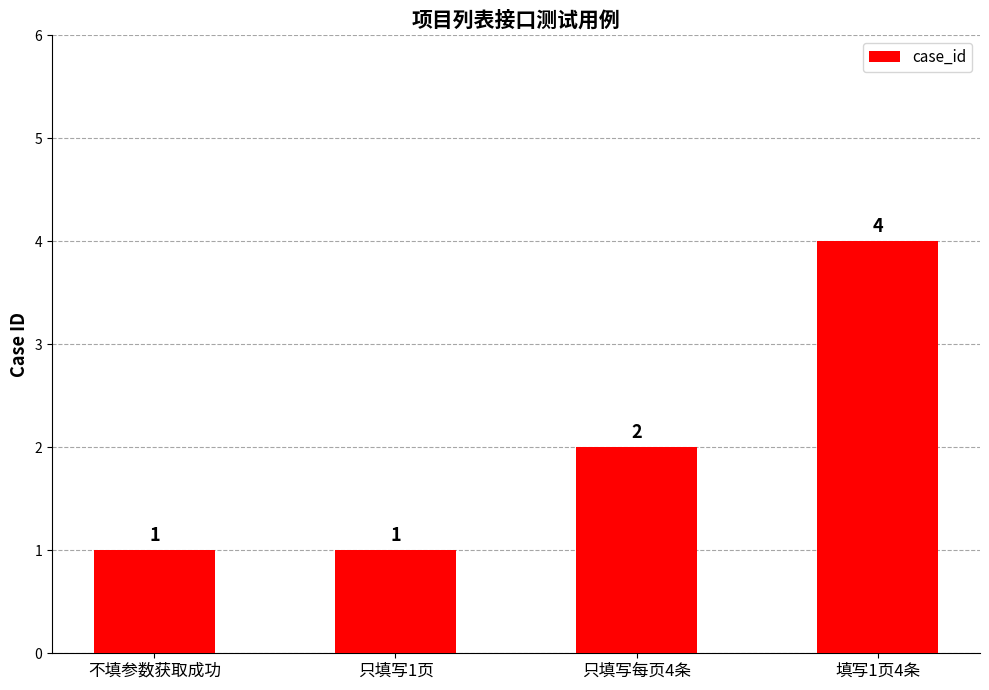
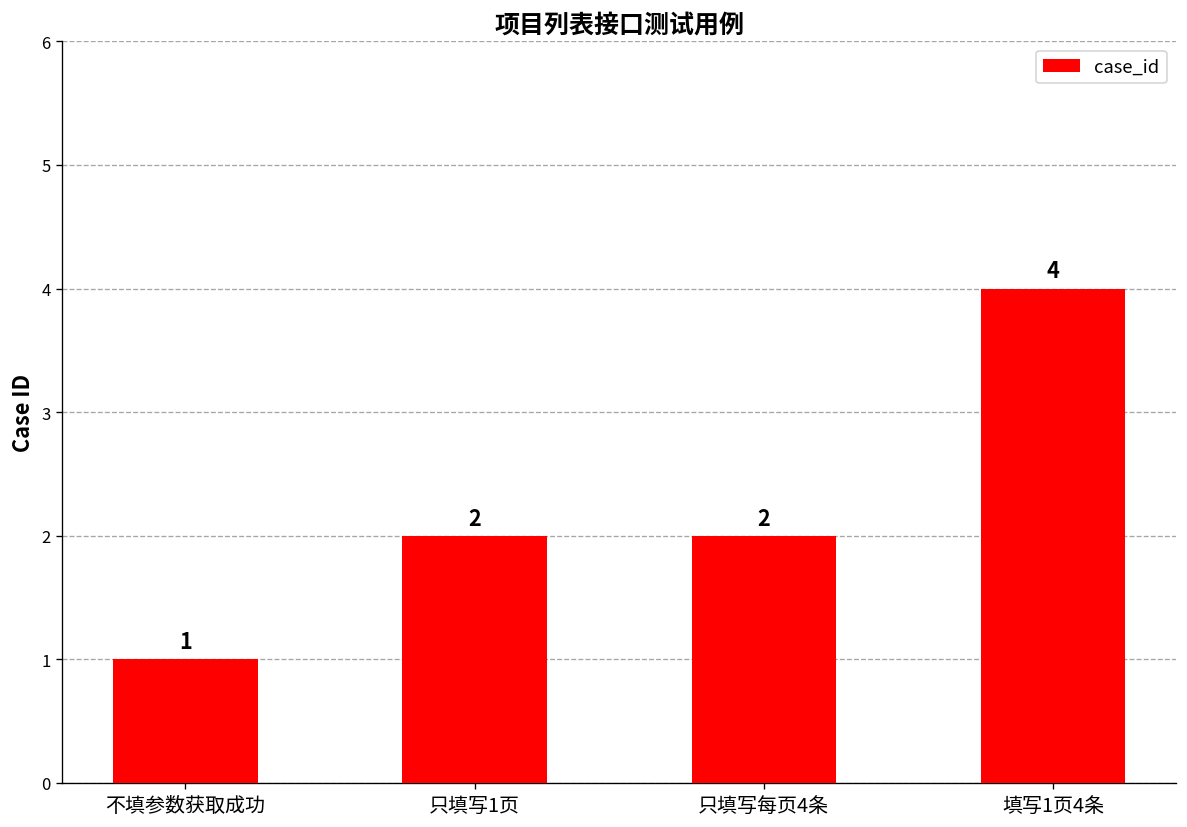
只填写1页: 1 -> 2
